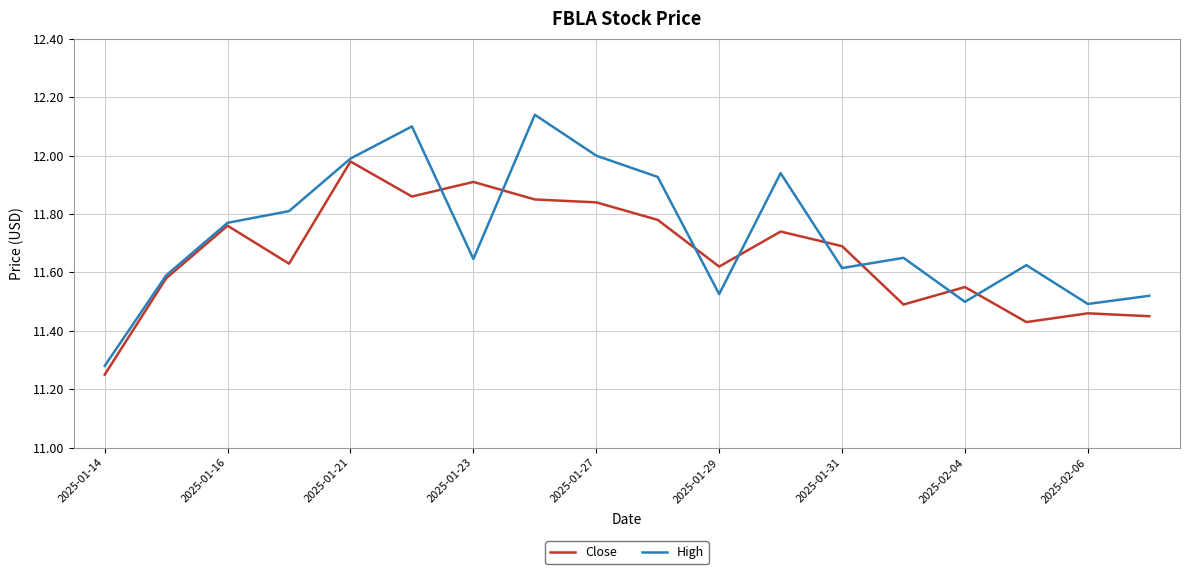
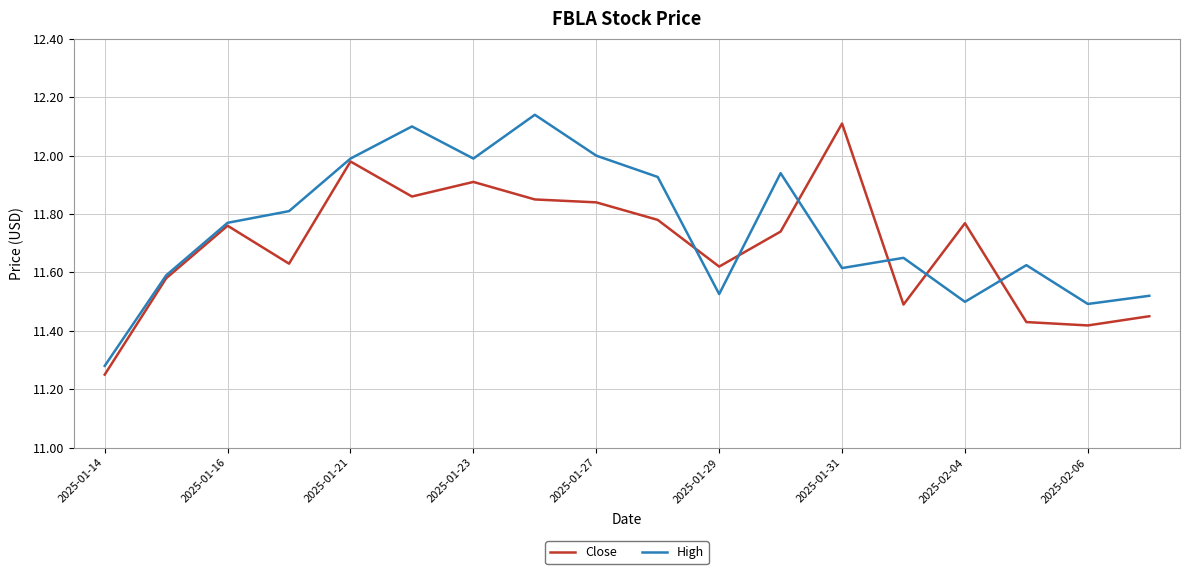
High, 2025-01-23: 11.65 -> 11.99
Close, 2025-01-31: 11.69 -> 12.11
Close, 2025-02-04: 11.55 -> 11.77
Close, 2025-02-06: 11.46 -> 11.42
